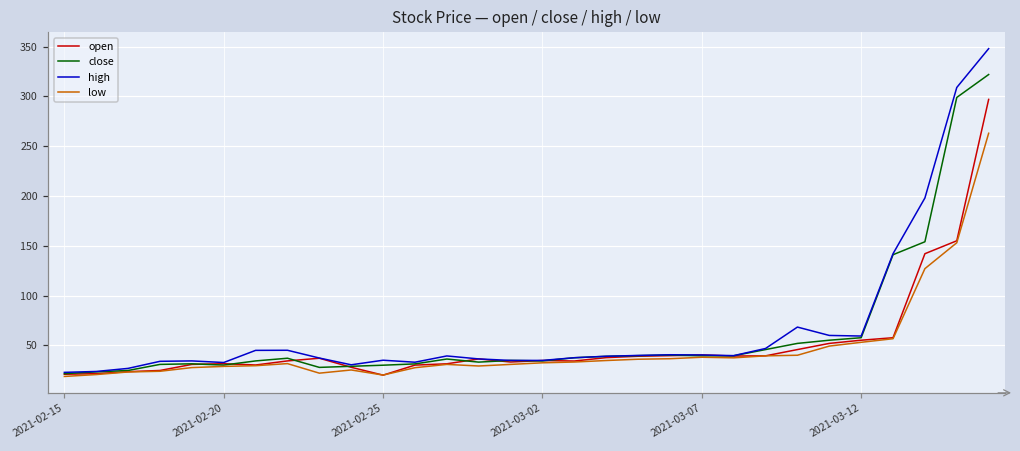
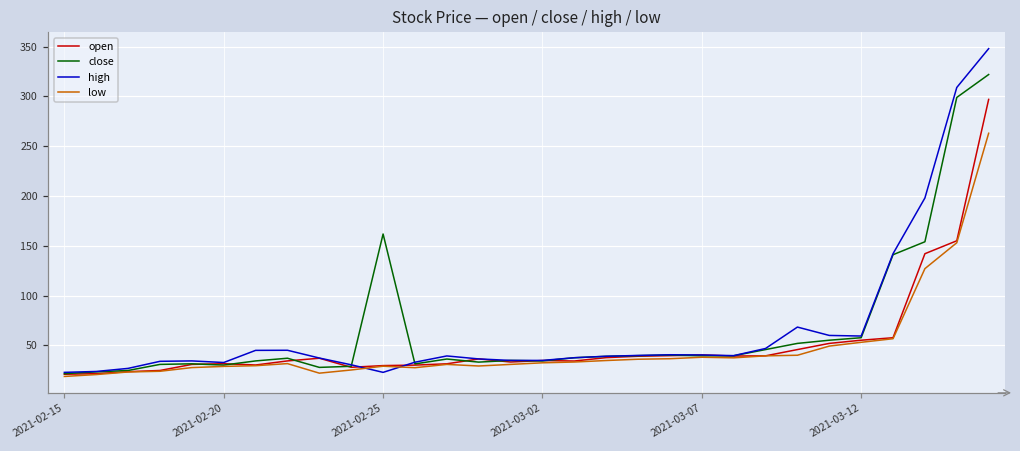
open, 2021-02-25: 20 -> 30
close, 2021-02-25: 30 -> 160
high, 2021-02-25: 40 -> 20
low, 2021-02-25: 20 -> 30
